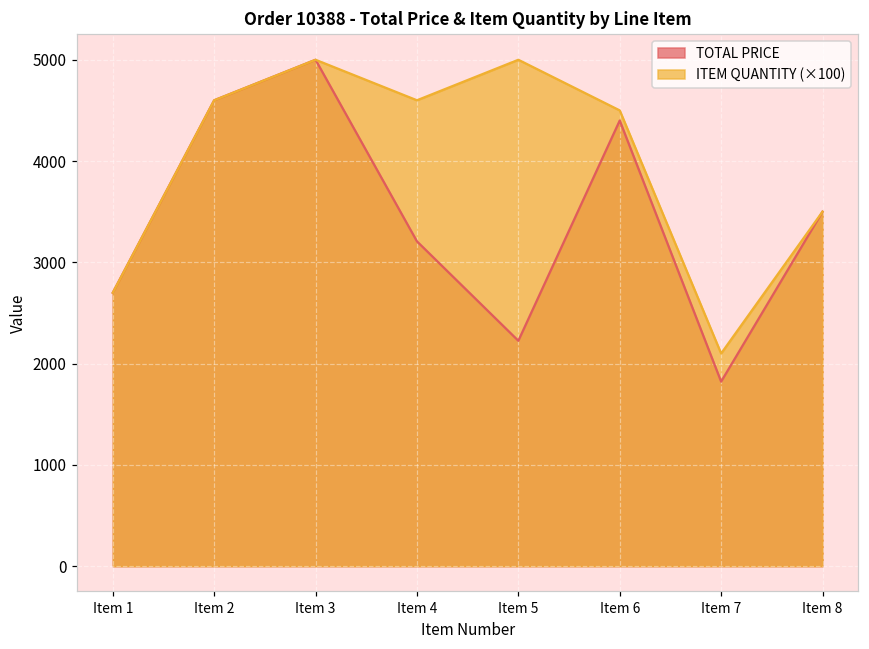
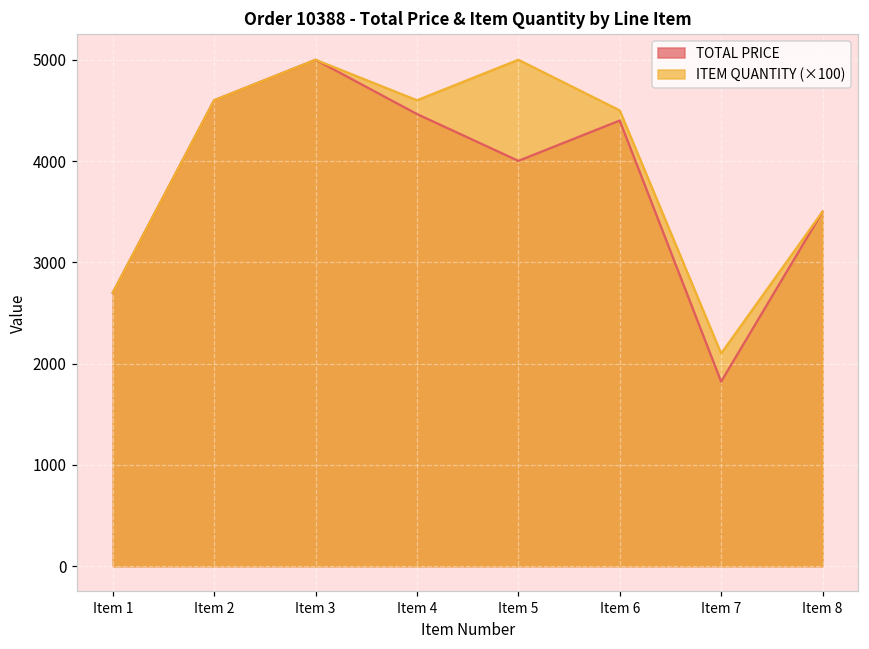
TOTAL PRICE, Item 4: 3200 -> 4500
TOTAL PRICE, Item 5: 2200 -> 4000
